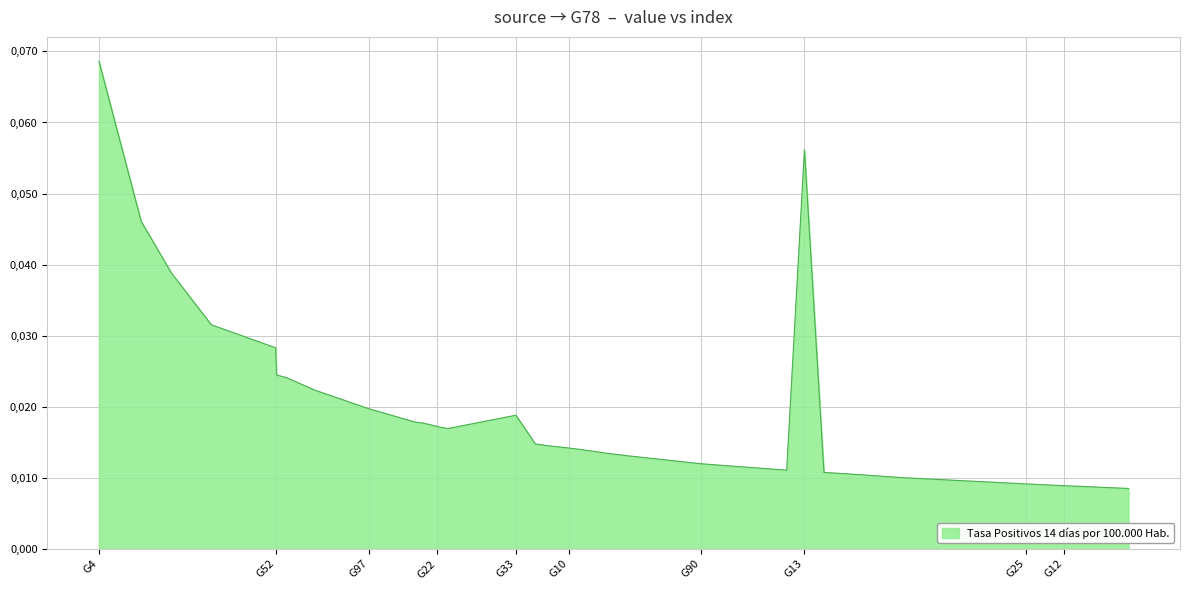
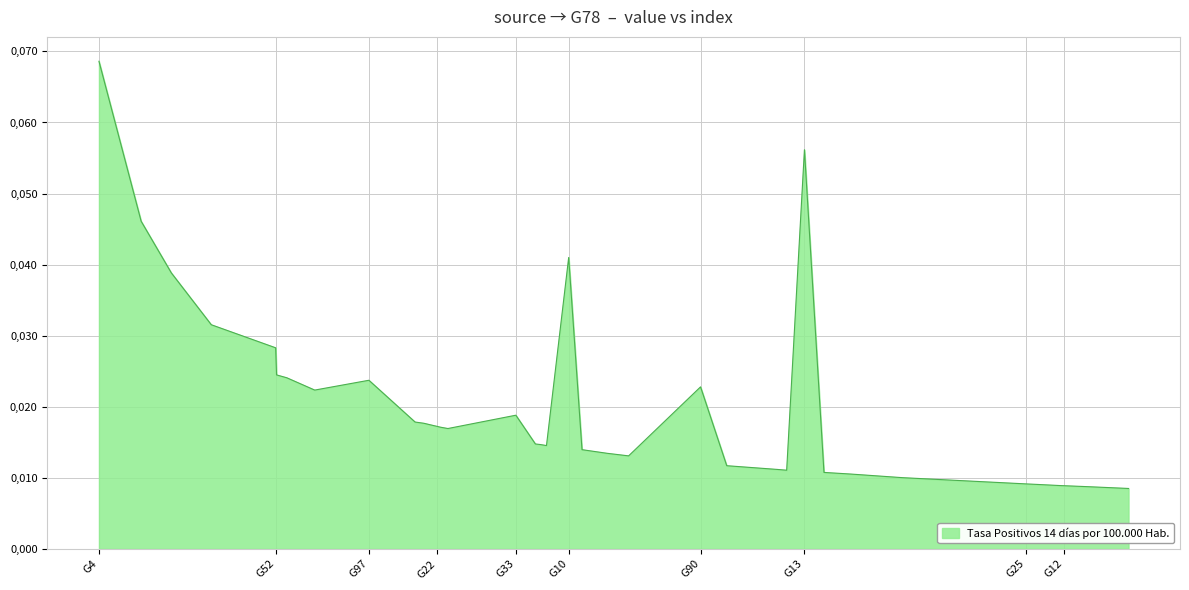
G97: 20 -> 24
G10: 14 -> 41
G90: 12 -> 23
